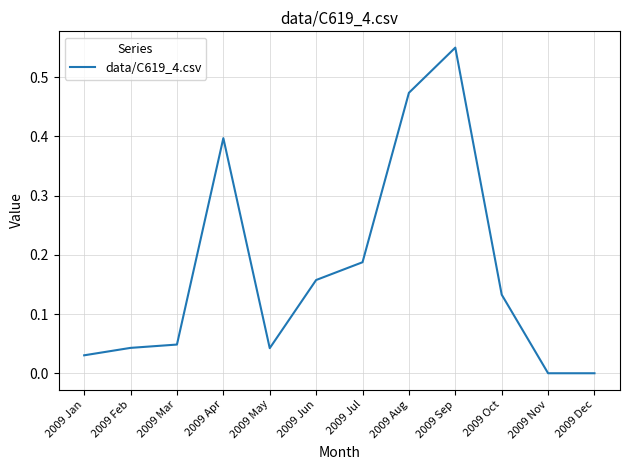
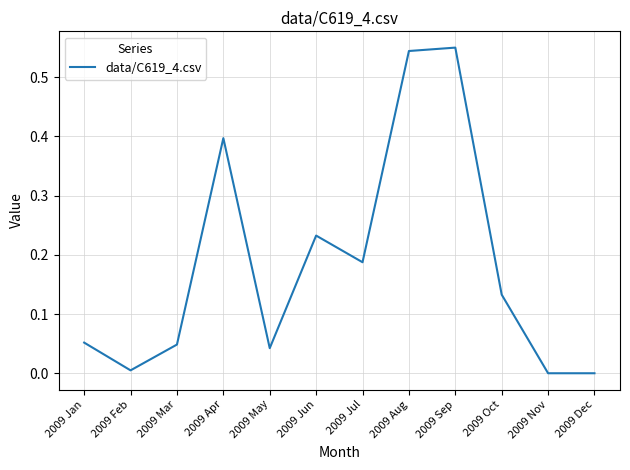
2009 Jan: 0.03 -> 0.05
2009 Feb: 0.04 -> 0.00
2009 Jun: 0.16 -> 0.23
2009 Aug: 0.47 -> 0.54
